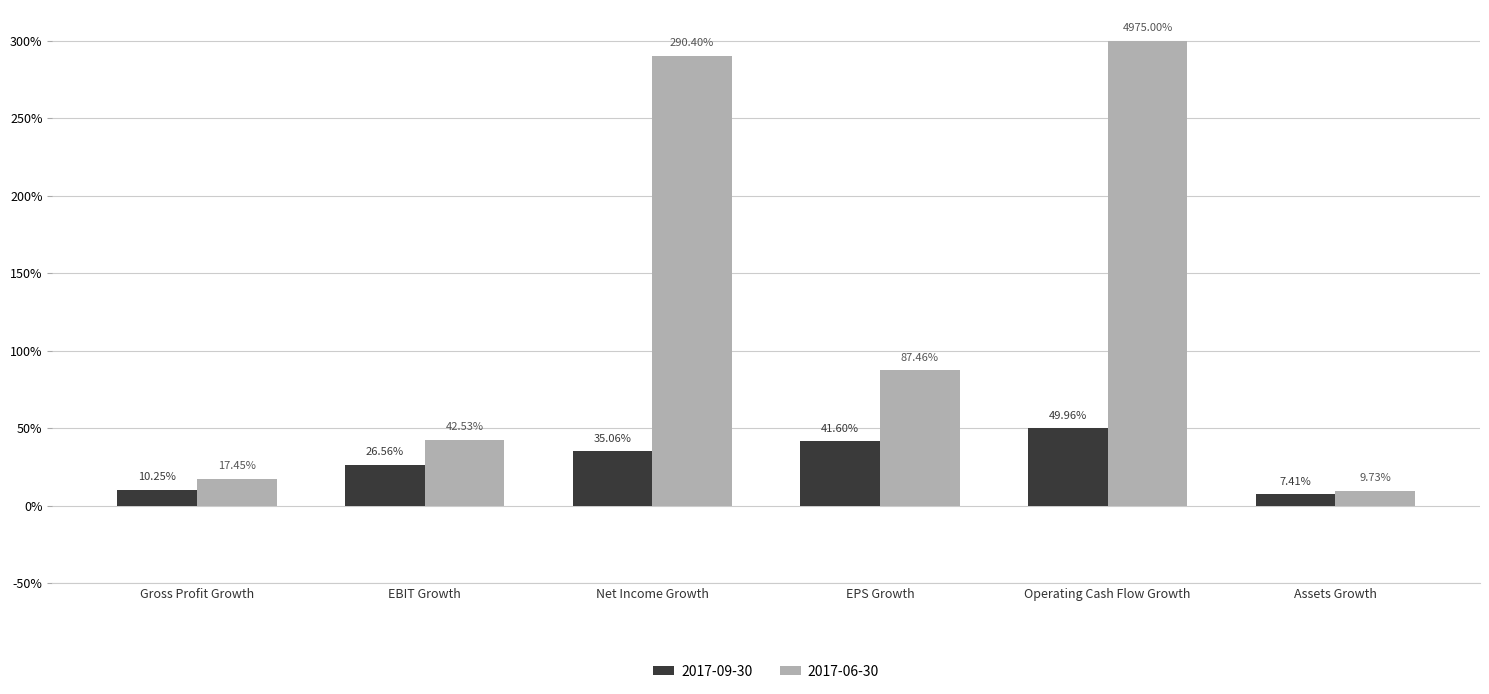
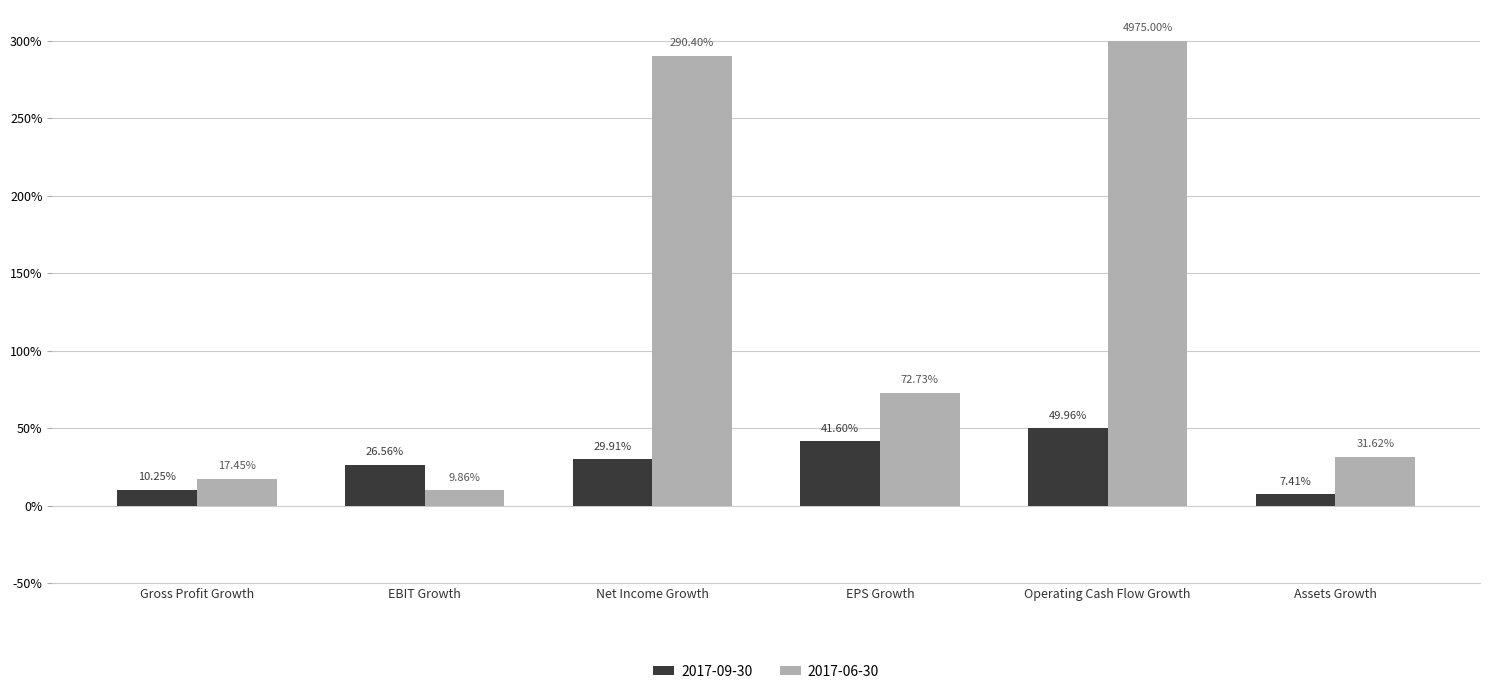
2017-06-30, EBIT Growth: 42.53% -> 9.86%
2017-09-30, Net Income Growth: 35.06% -> 29.91%
2017-06-30, EPS Growth: 87.46% -> 72.73%
2017-06-30, Assets Growth: 9.73% -> 31.62%
